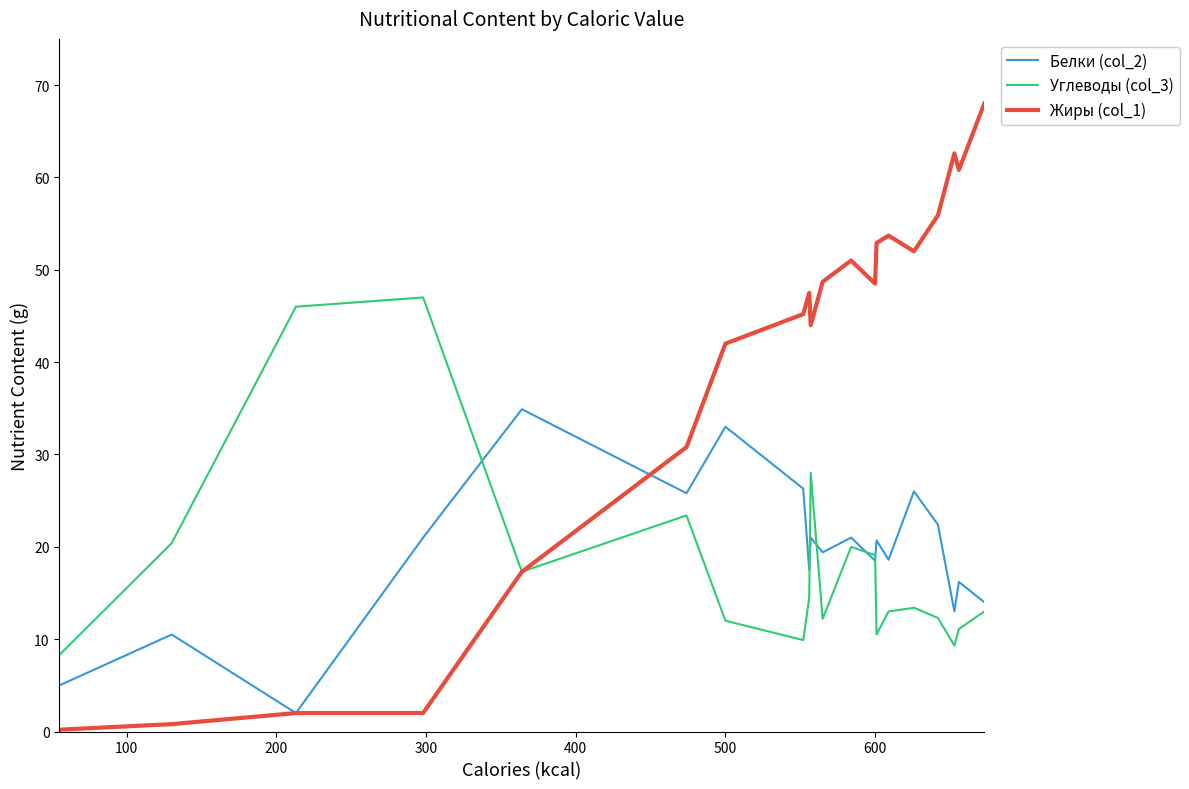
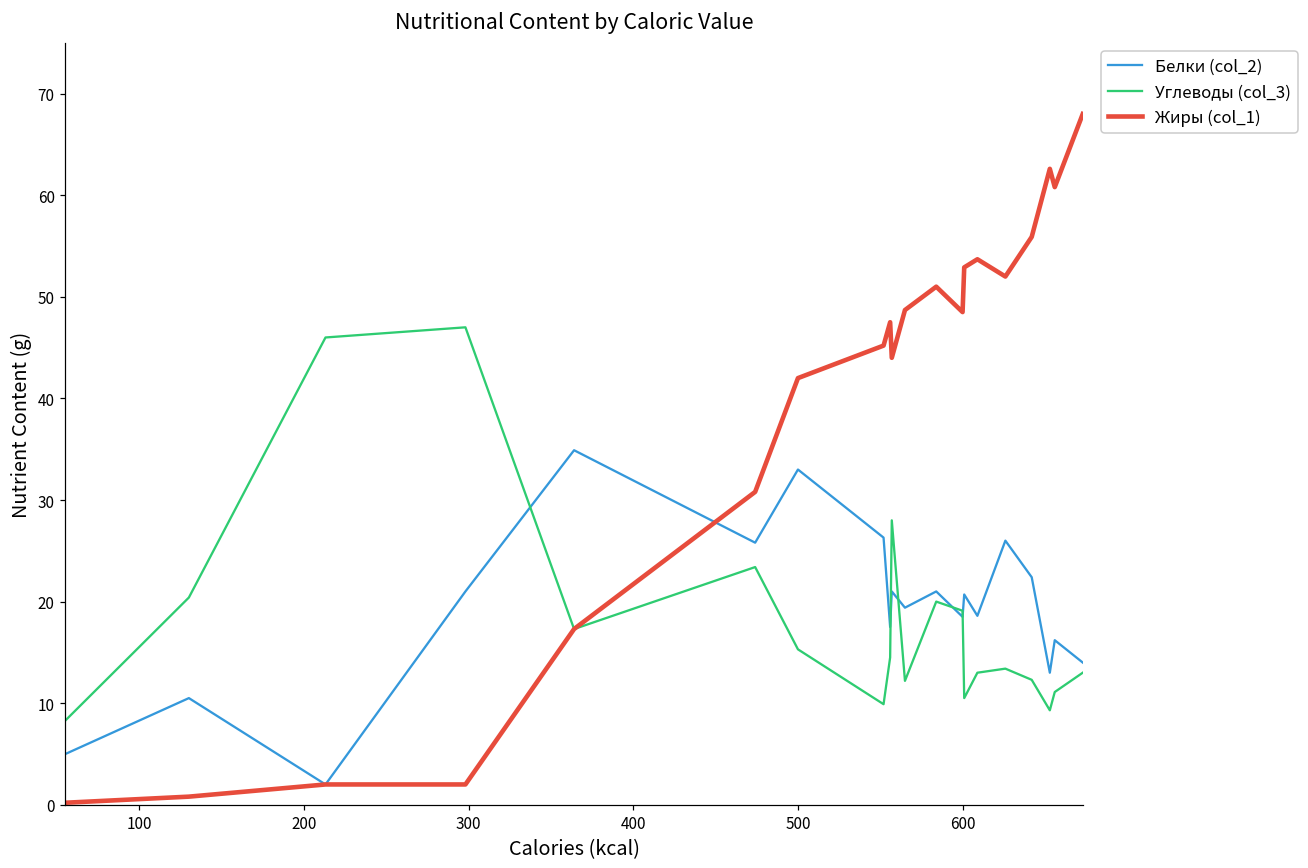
Углеводы (col_3), 500: 12 -> 15
